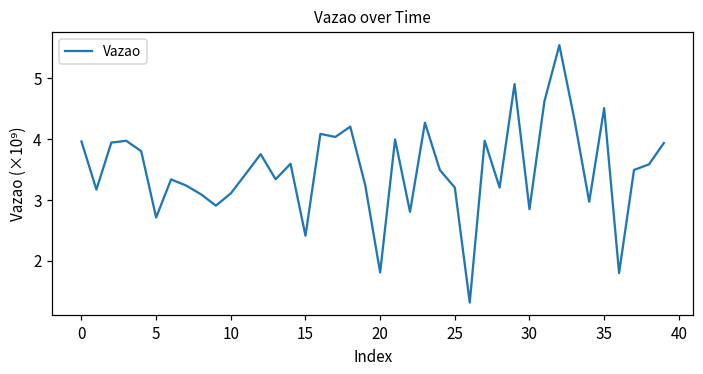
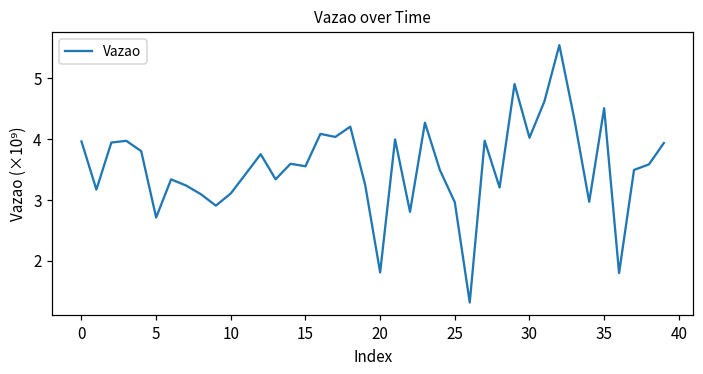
15: 2.4 -> 3.6
25: 3.2 -> 3.0
30: 2.8 -> 4.0
